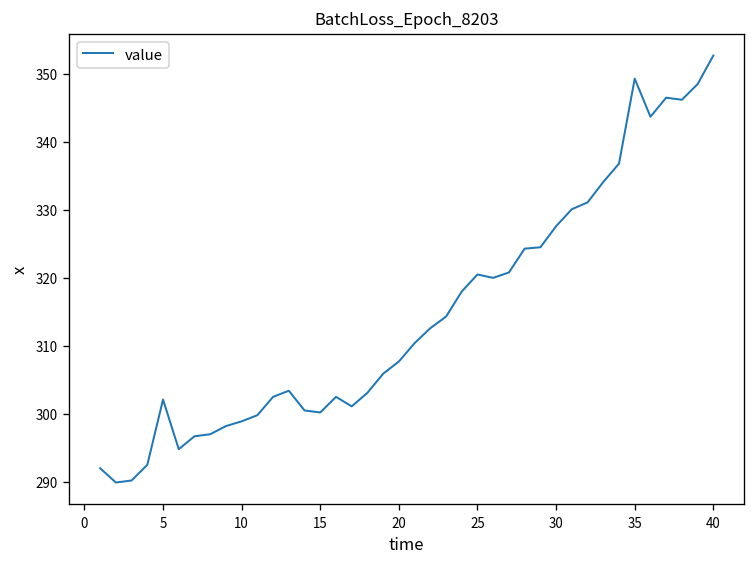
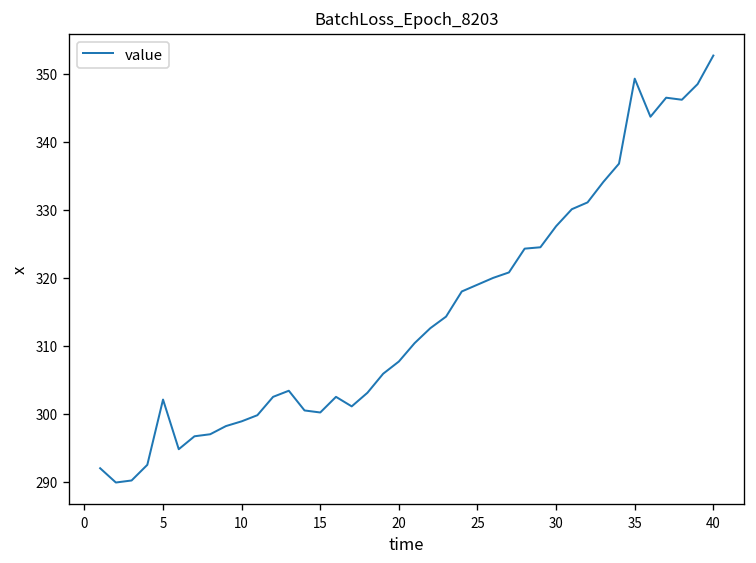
25: 321 -> 319
